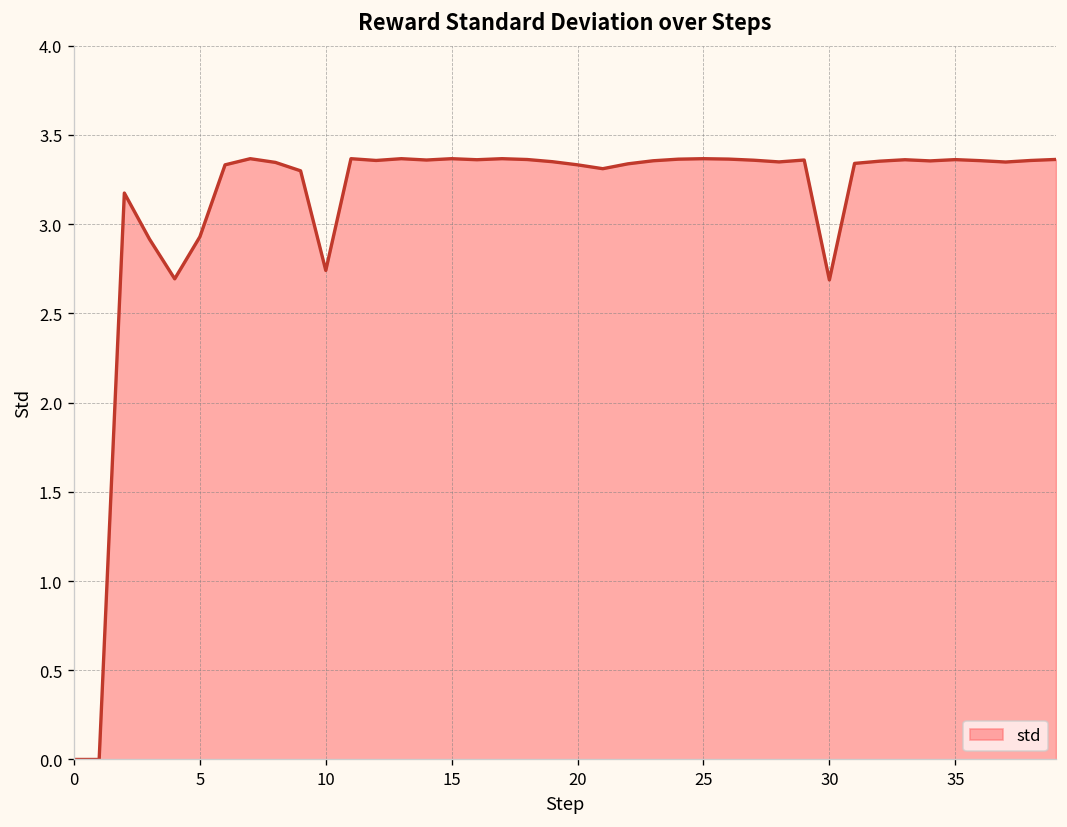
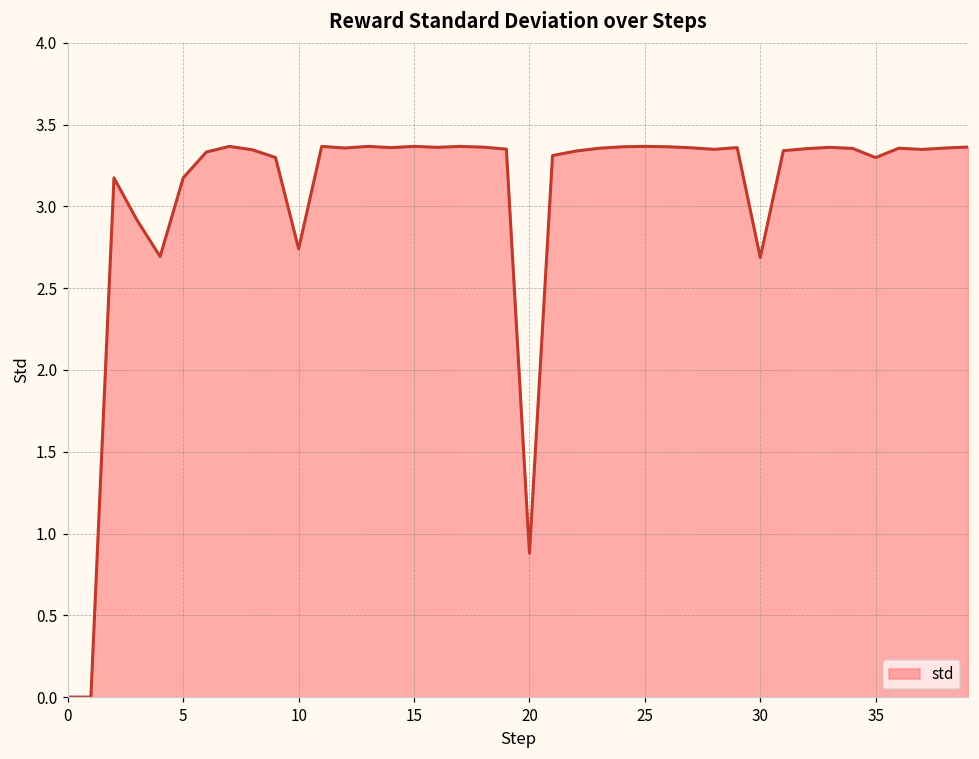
5: 2.93 -> 3.17
20: 3.33 -> 0.88
35: 3.36 -> 3.30
